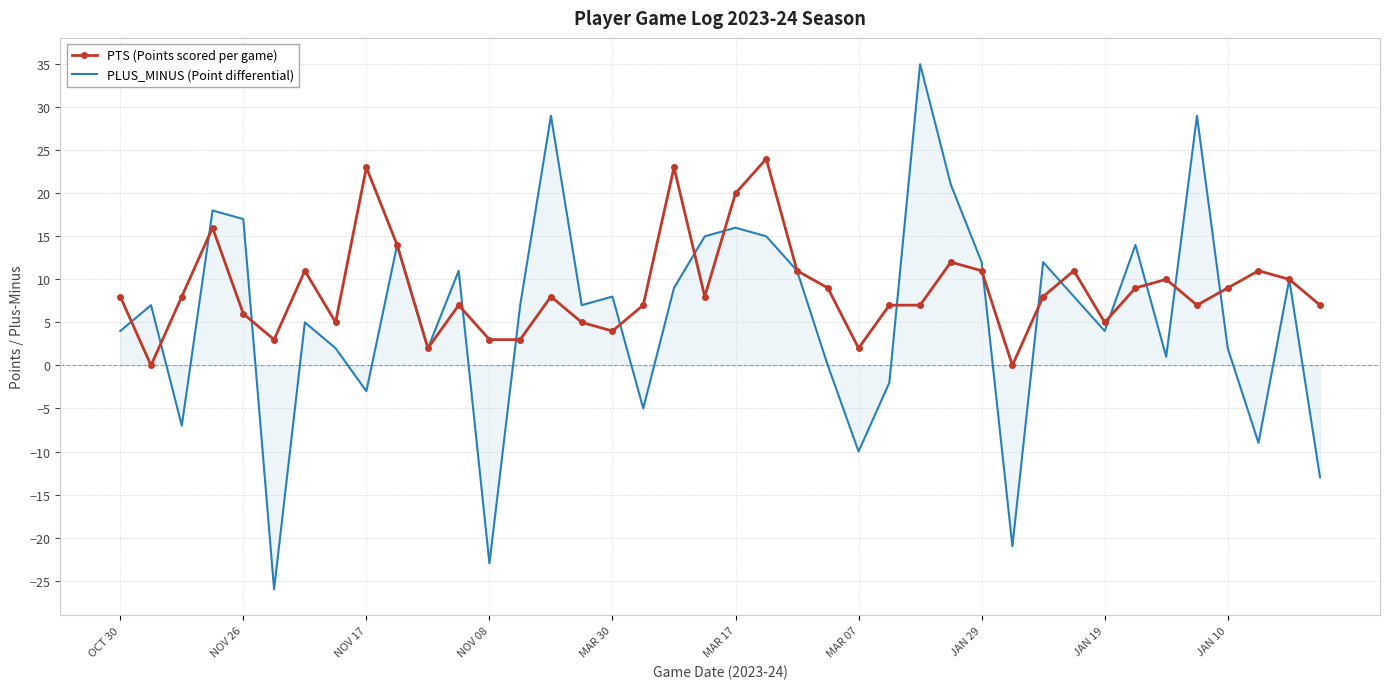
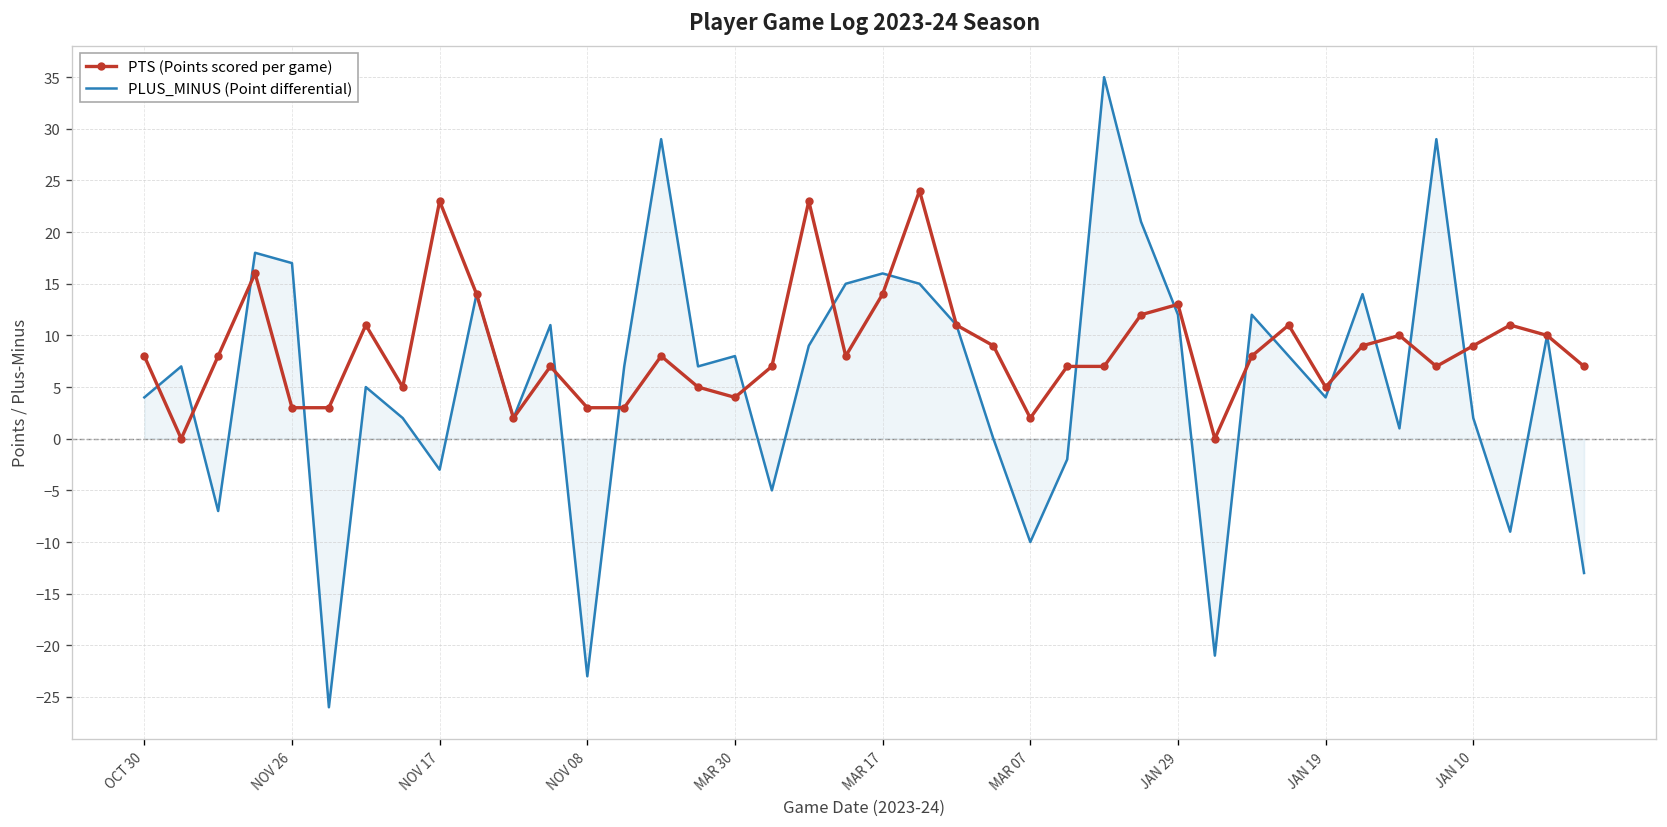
PTS (Points scored per game), NOV 26: 6 -> 3
PTS (Points scored per game), MAR 17: 20 -> 14
PTS (Points scored per game), JAN 29: 11 -> 13
